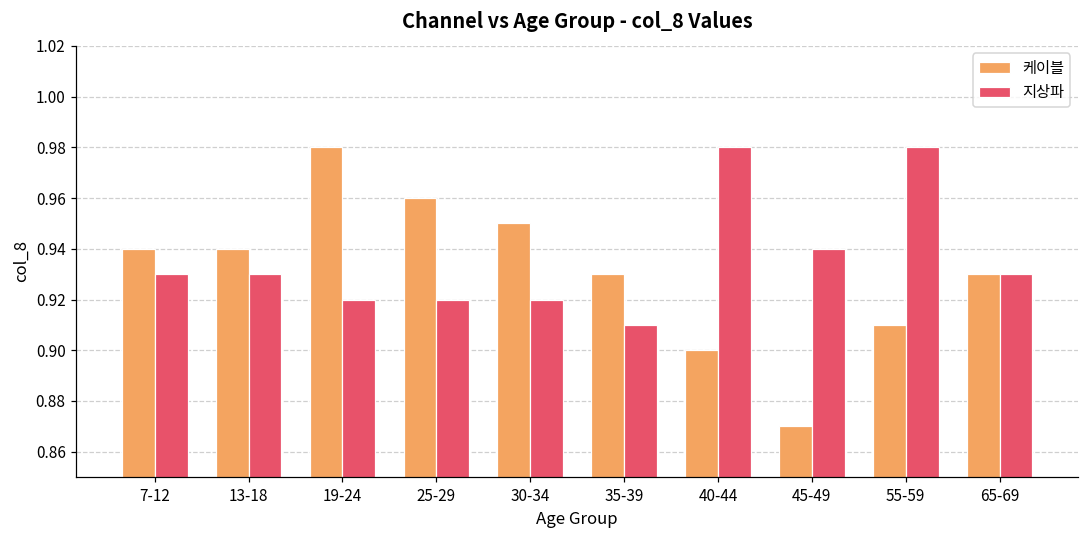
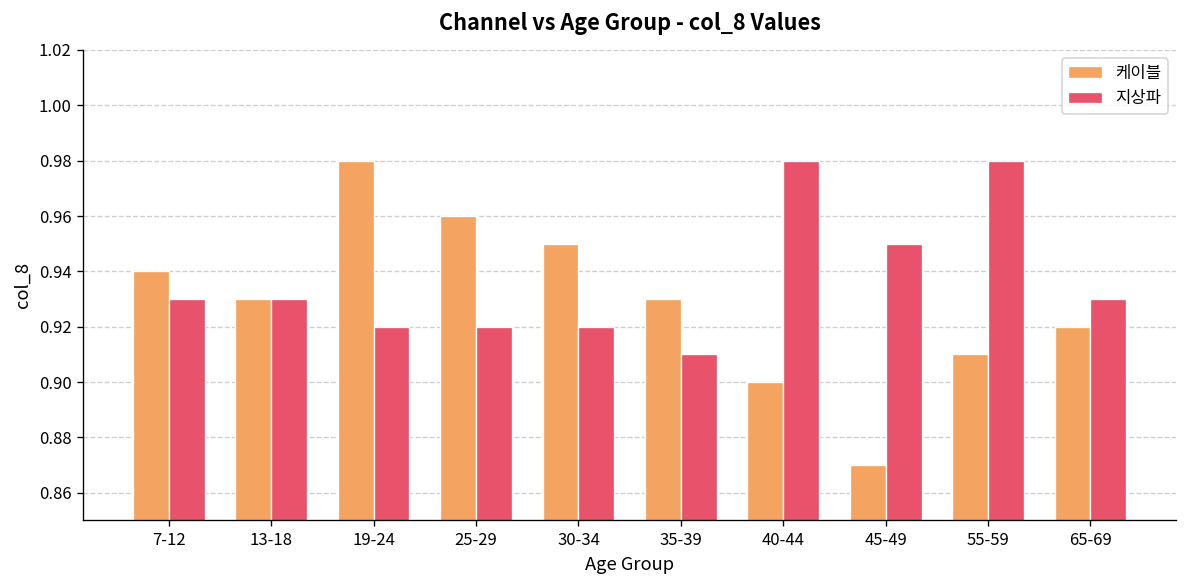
케이블, 13-18: 0.94 -> 0.93
지상파, 45-49: 0.94 -> 0.95
케이블, 65-69: 0.93 -> 0.92
